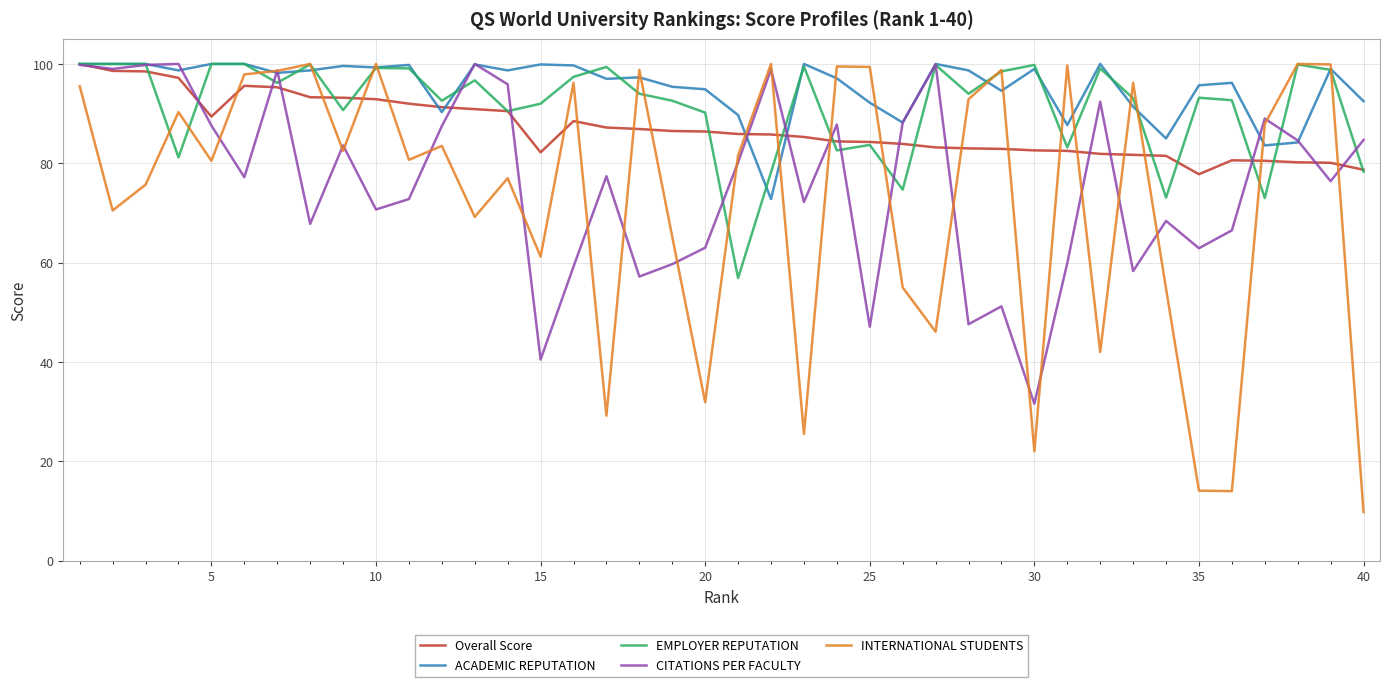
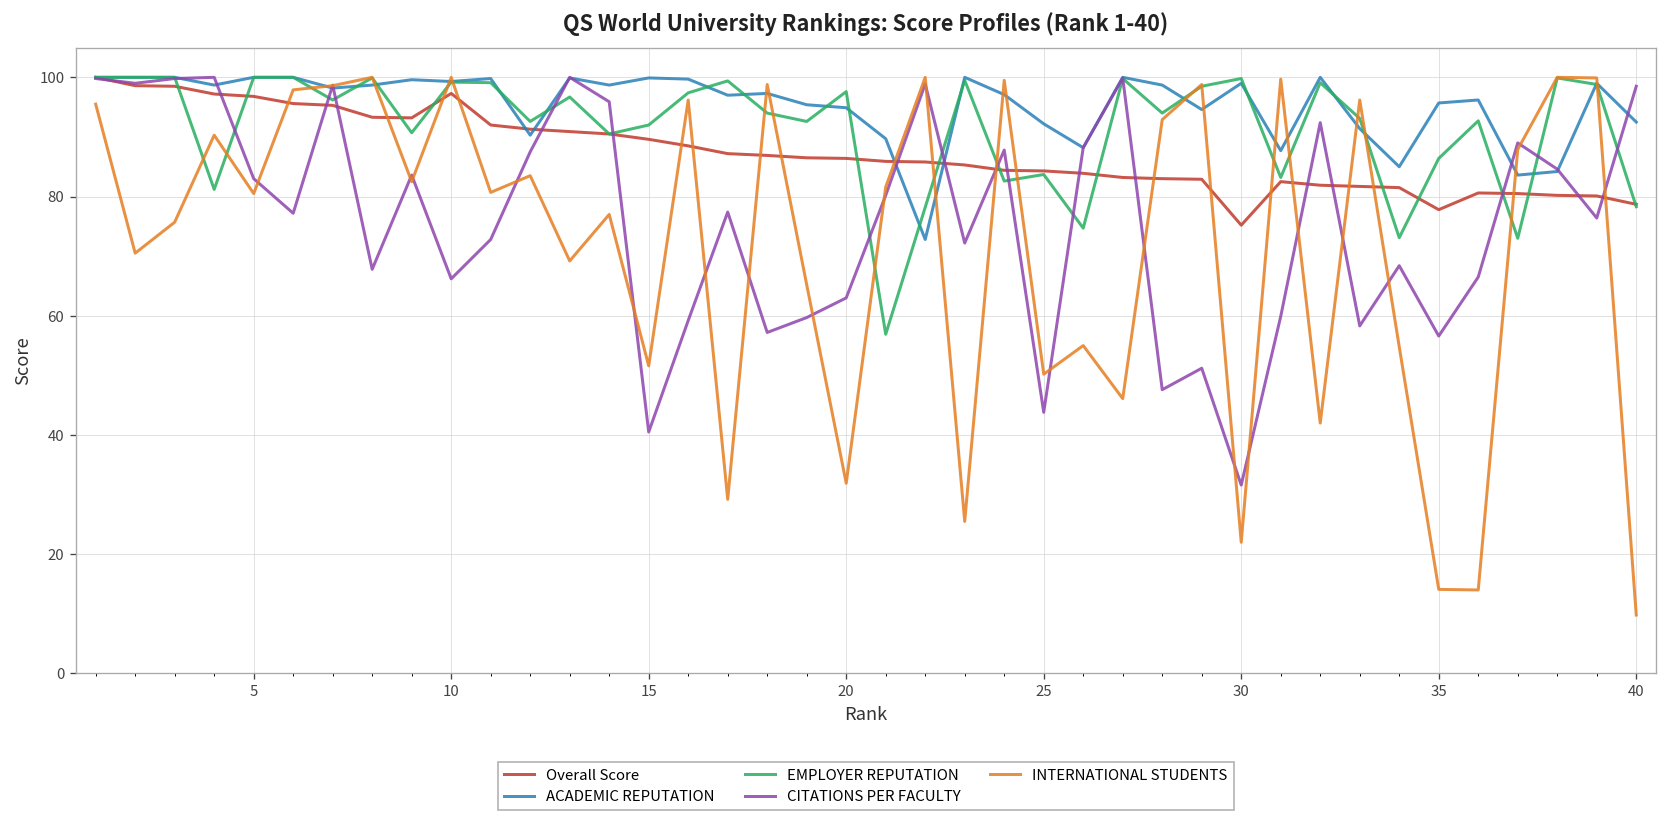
Overall Score, 5: 89 -> 97
CITATIONS PER FACULTY, 5: 88 -> 83
Overall Score, 10: 93 -> 97
CITATIONS PER FACULTY, 10: 71 -> 66
Overall Score, 15: 82 -> 90
INTERNATIONAL STUDENTS, 15: 61 -> 52
EMPLOYER REPUTATION, 20: 90 -> 98
CITATIONS PER FACULTY, 25: 47 -> 44
INTERNATIONAL STUDENTS, 25: 99 -> 50
Overall Score, 30: 83 -> 75
EMPLOYER REPUTATION, 35: 93 -> 86
CITATIONS PER FACULTY, 35: 63 -> 57
CITATIONS PER FACULTY, 40: 85 -> 99
